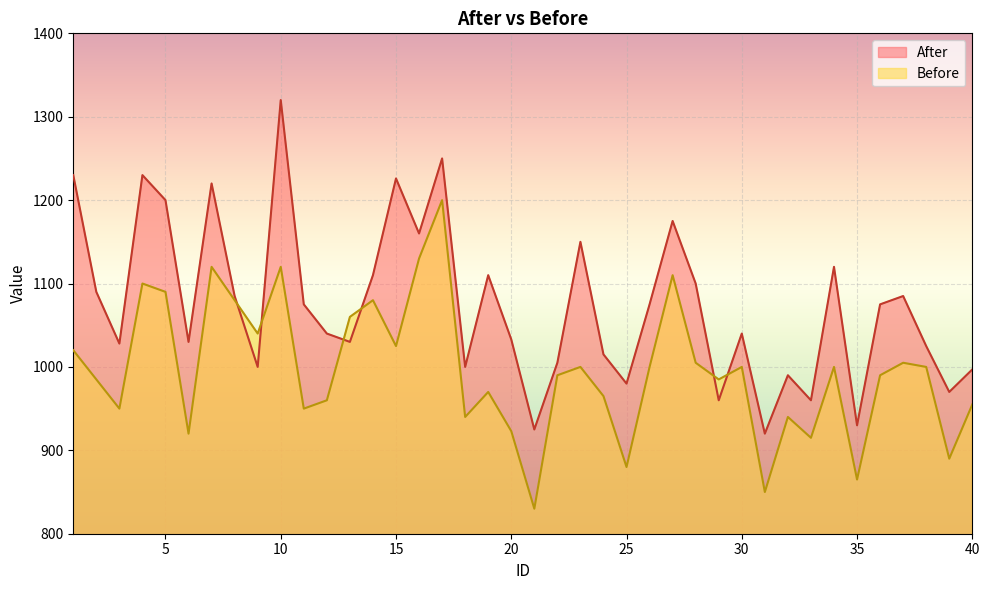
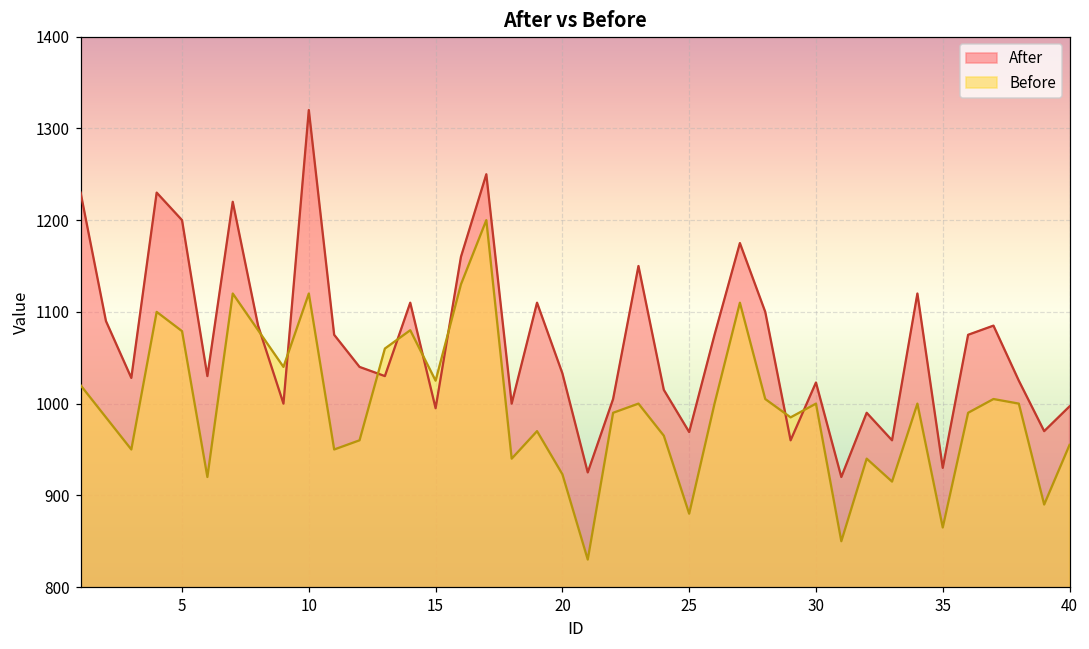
Before, 5: 1090 -> 1080
After, 15: 1230 -> 1000
After, 25: 980 -> 970
After, 30: 1040 -> 1020
